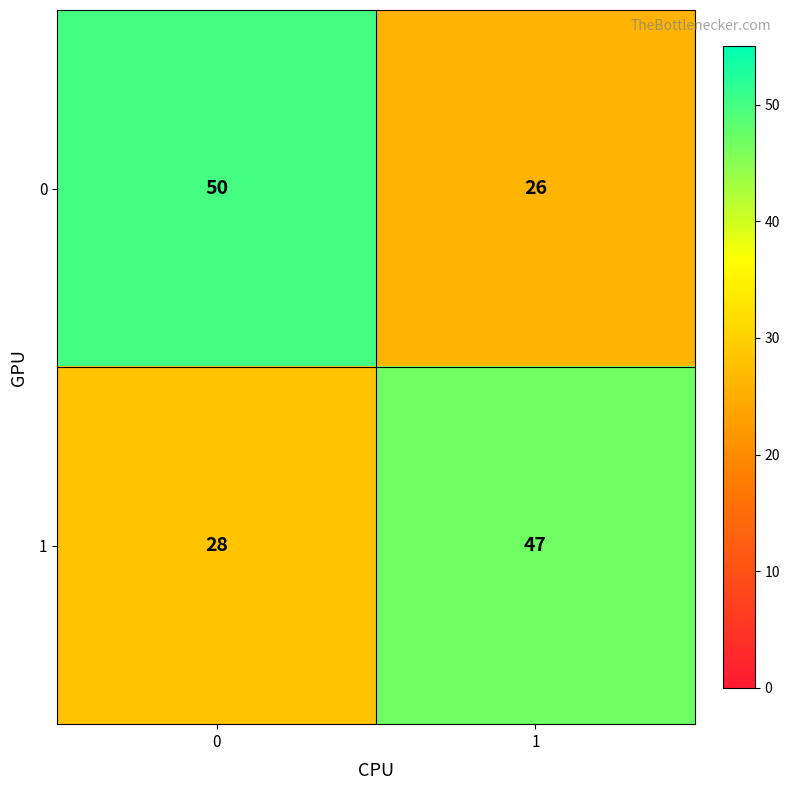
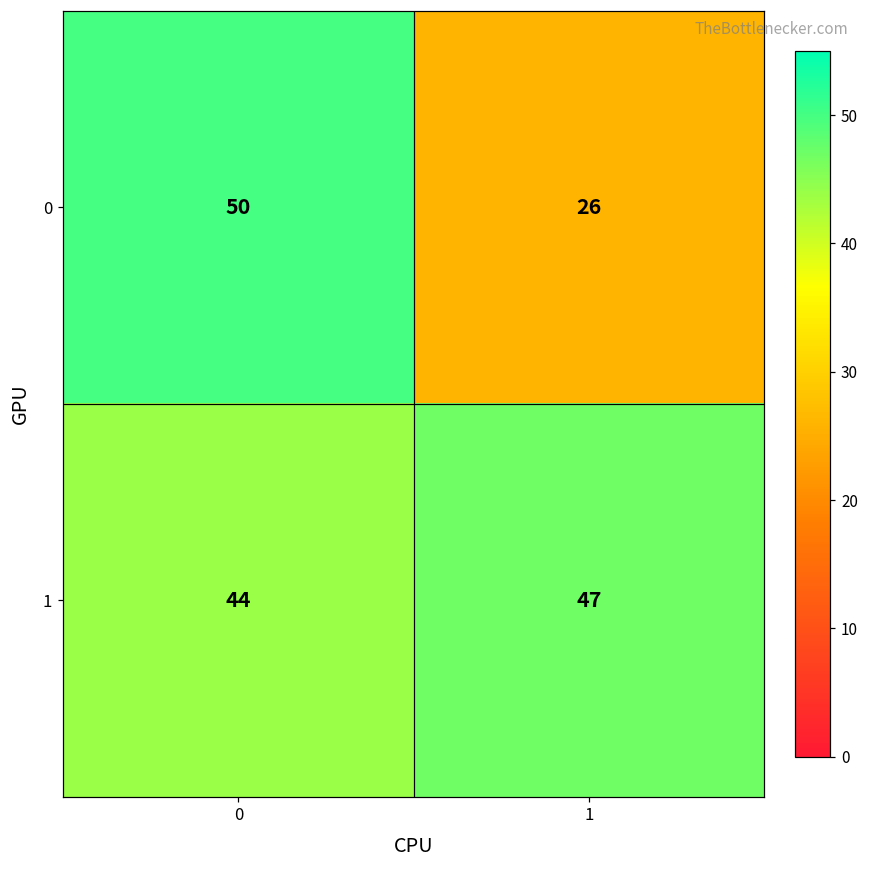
1, 0: 28 -> 44
